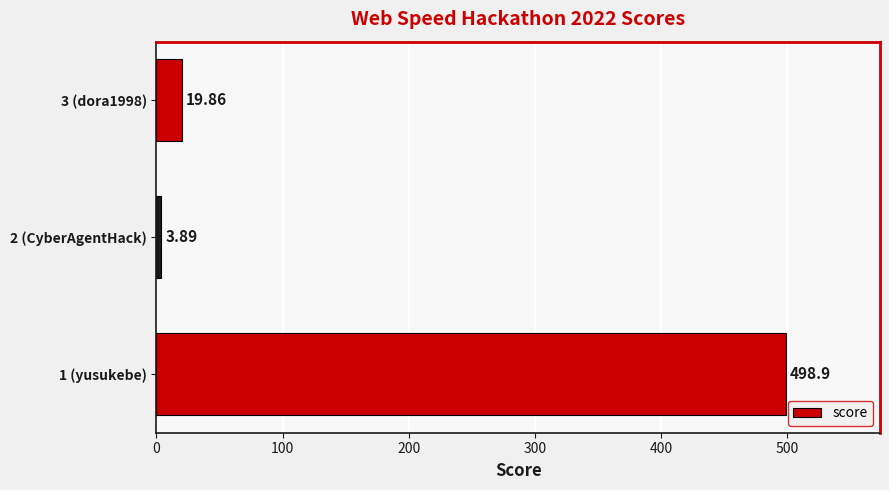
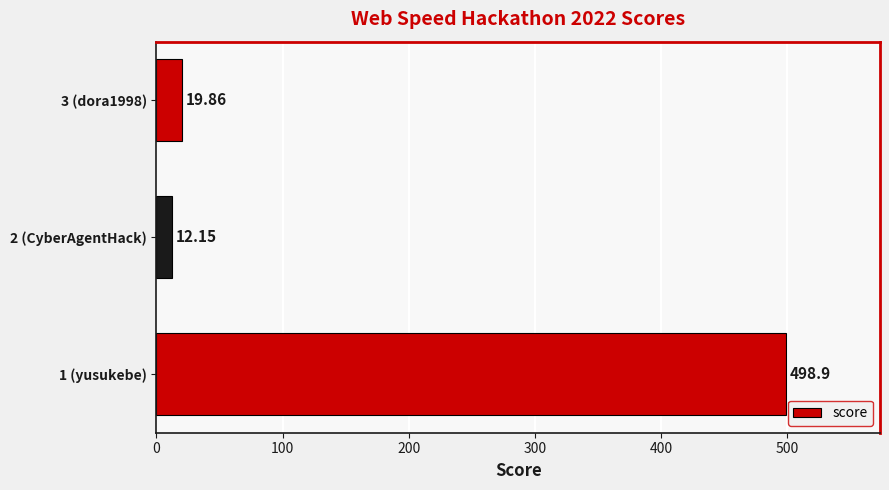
2 (CyberAgentHack): 3.89 -> 12.15
